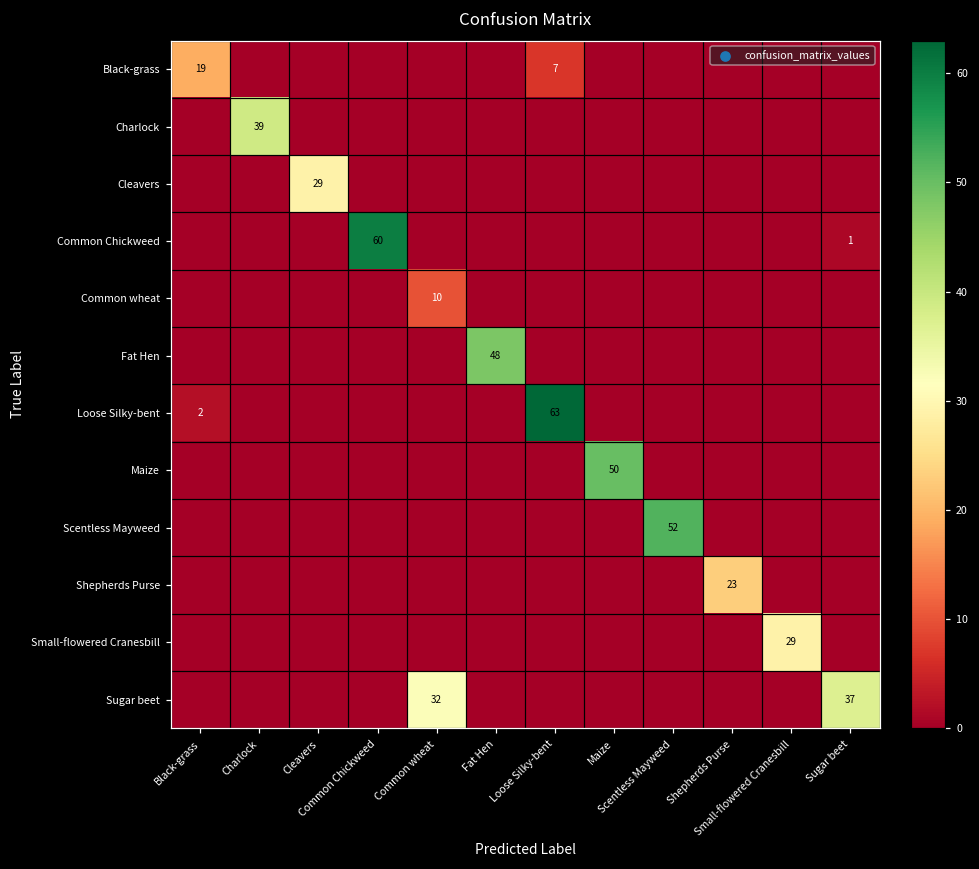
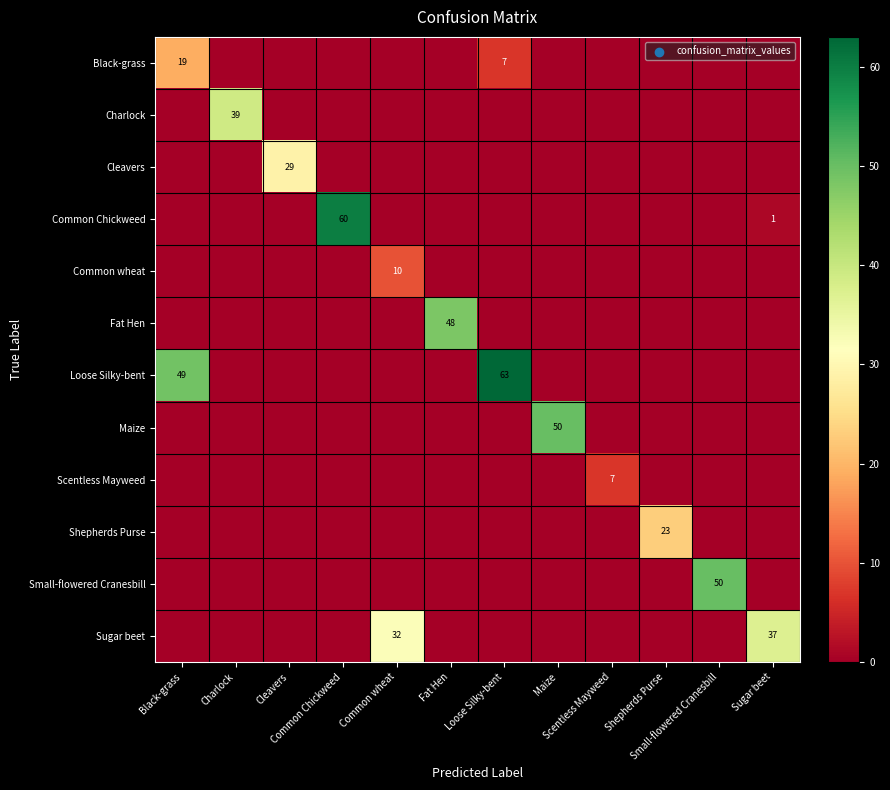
Loose Silky-bent, Black-grass: 2 -> 49
Scentless Mayweed, Scentless Mayweed: 52 -> 7
Small-flowered Cranesbill, Small-flowered Cranesbill: 29 -> 50
